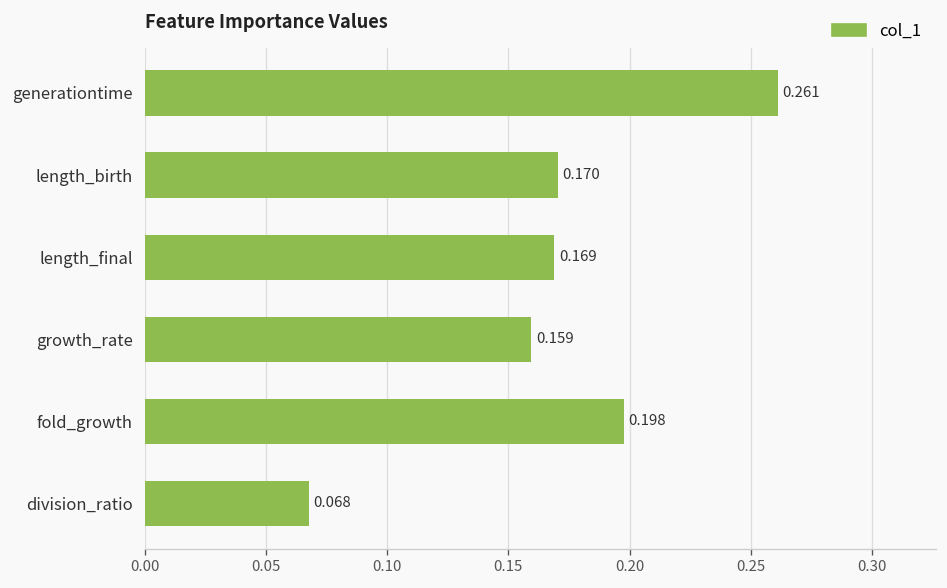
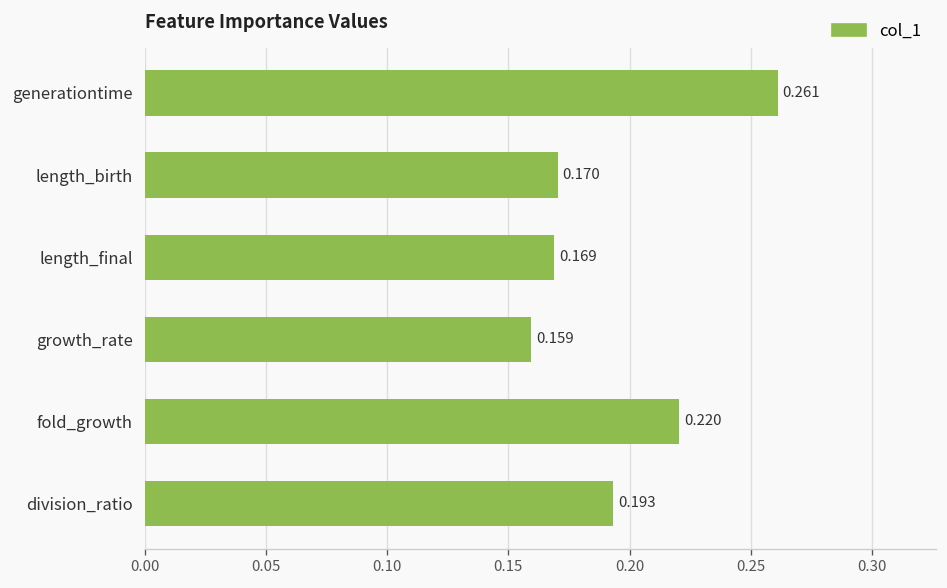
fold_growth: 0.198 -> 0.220
division_ratio: 0.068 -> 0.193
